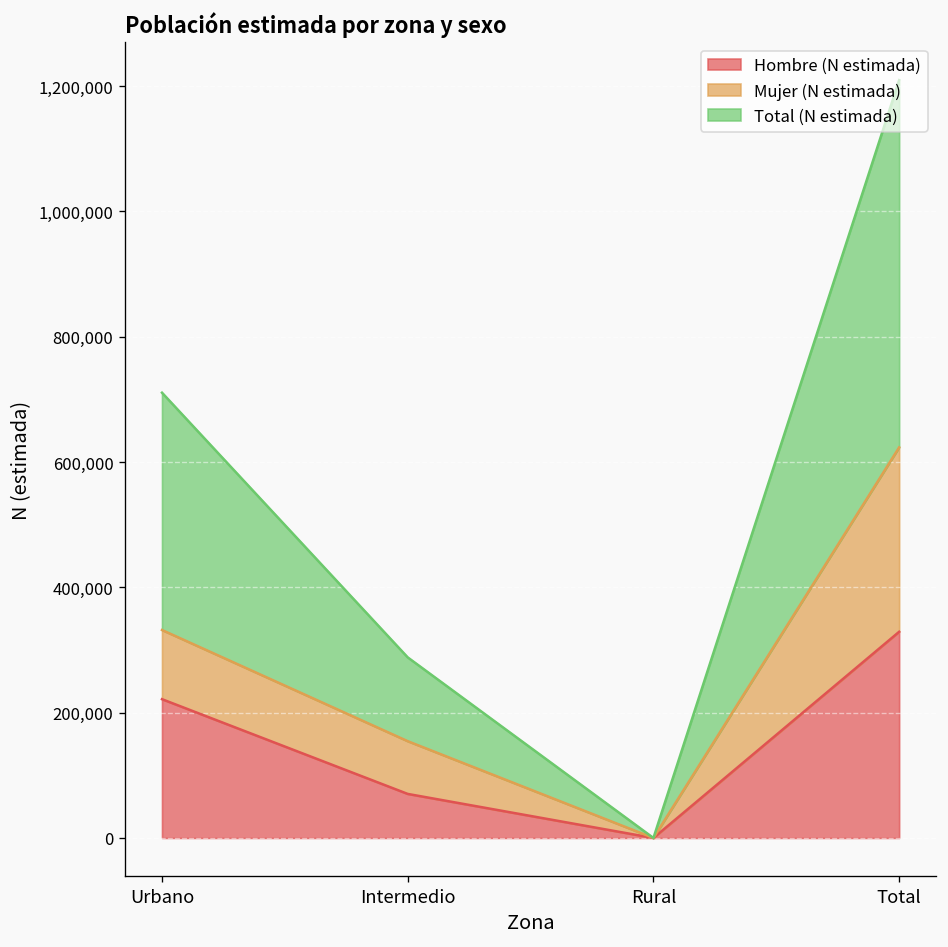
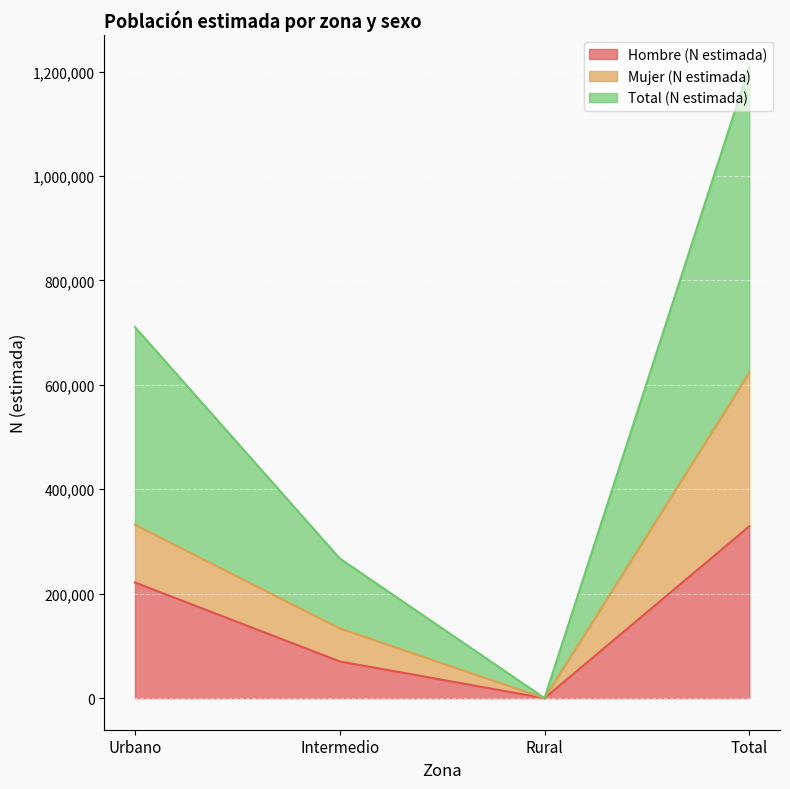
Mujer (N estimada), Intermedio: 80,000 -> 60,000
